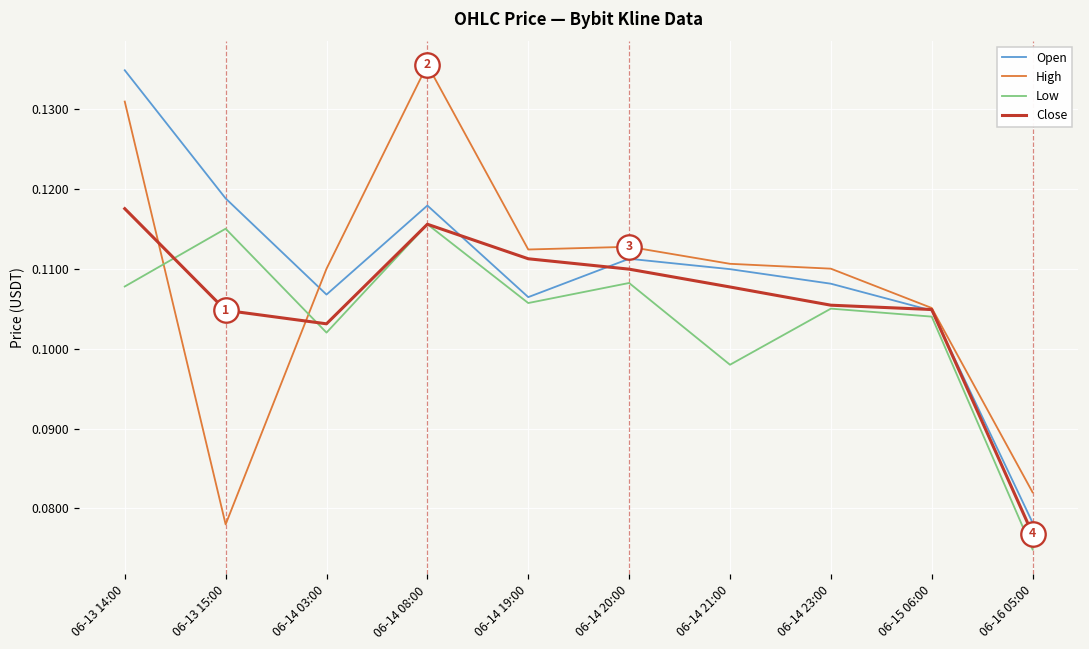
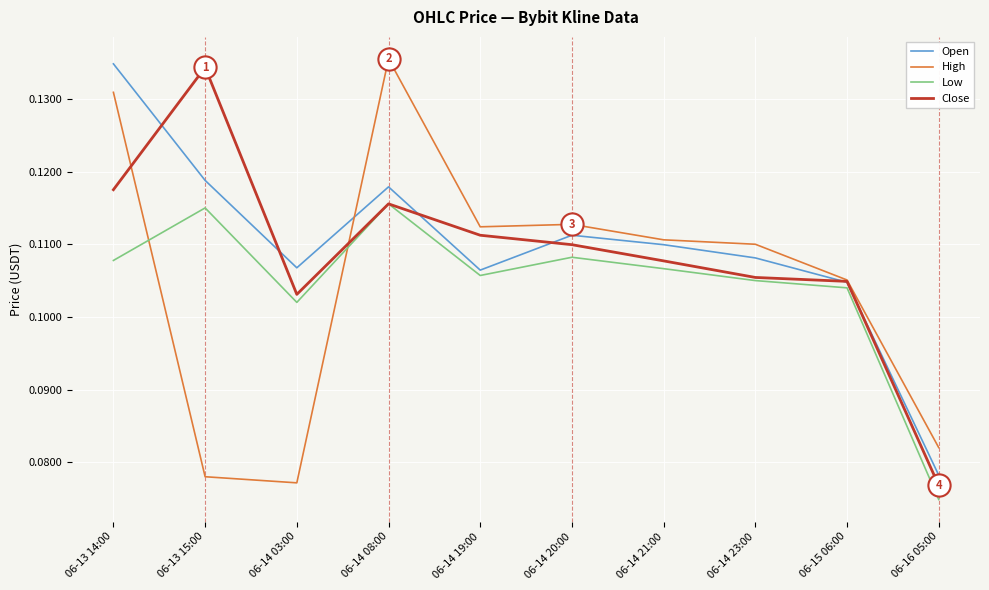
Close, 06-13 15:00: 0.105 -> 0.134
High, 06-14 03:00: 0.110 -> 0.077
Low, 06-14 21:00: 0.098 -> 0.107
